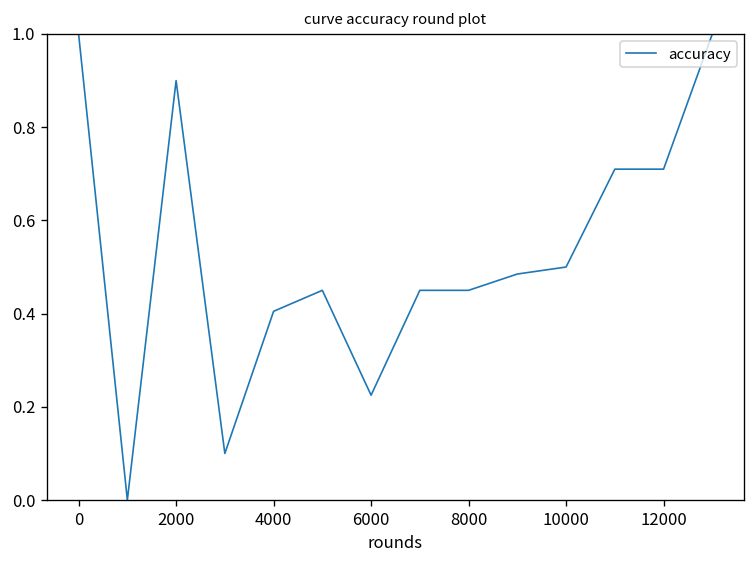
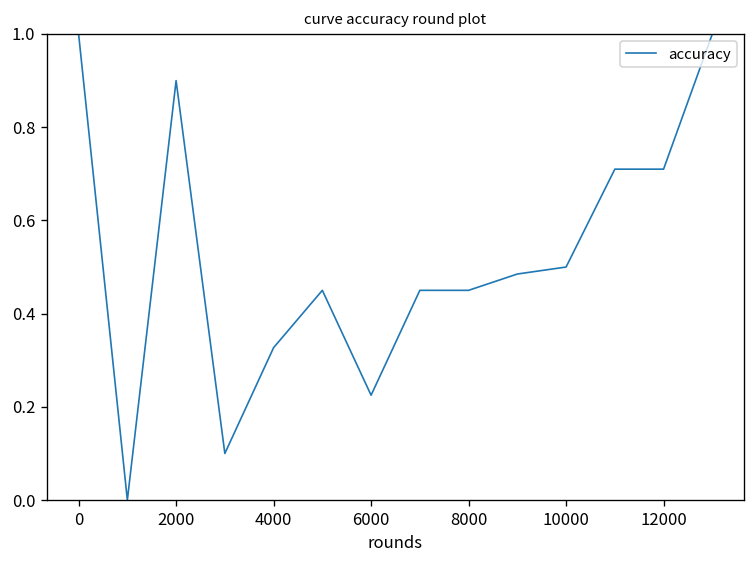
4000: 0.41 -> 0.33
